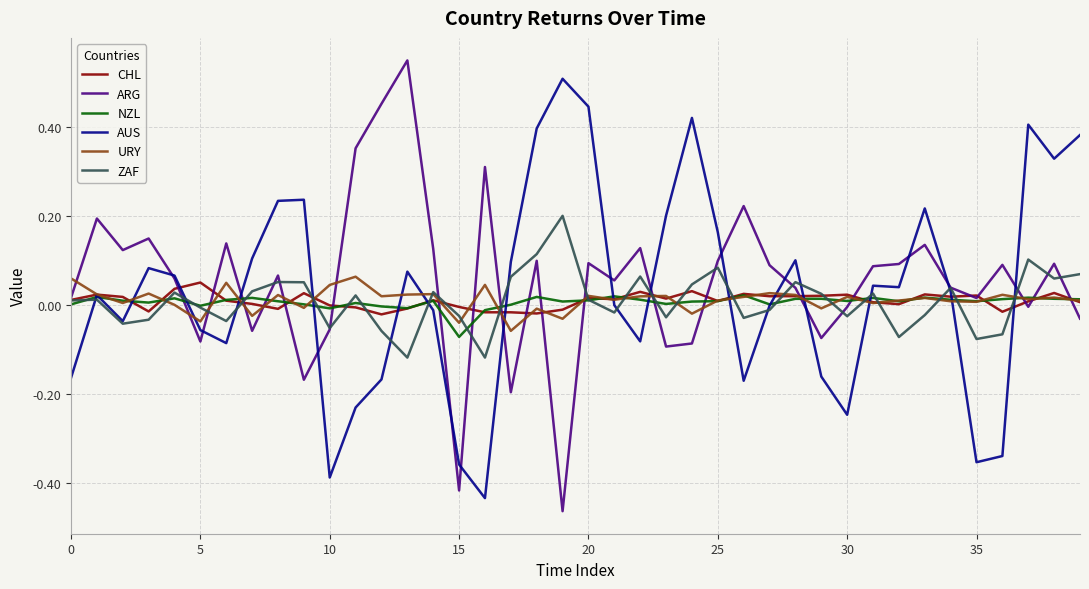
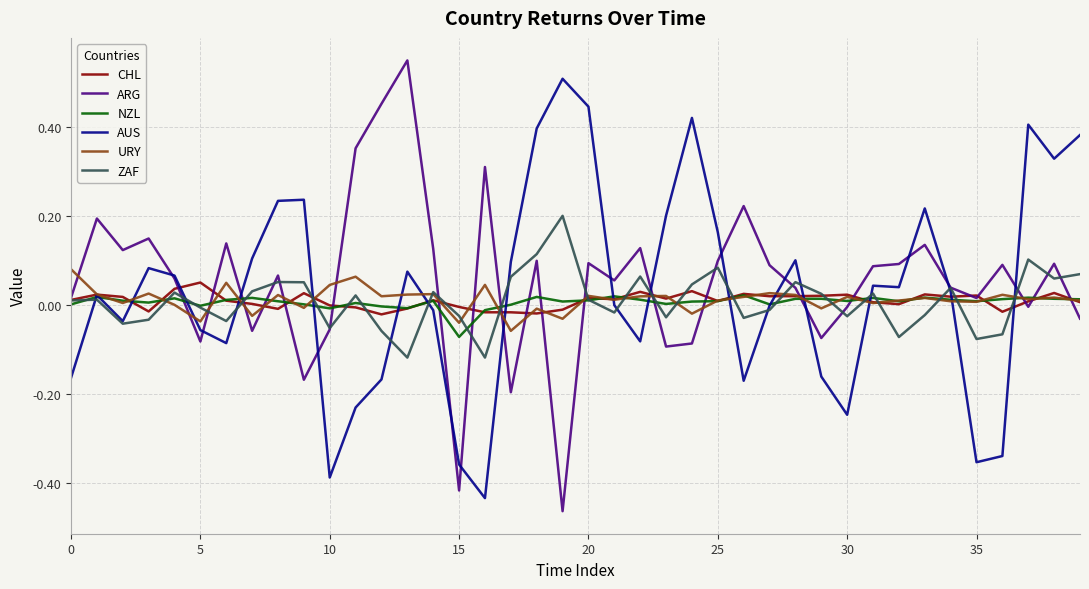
URY, 0: 0.06 -> 0.08
